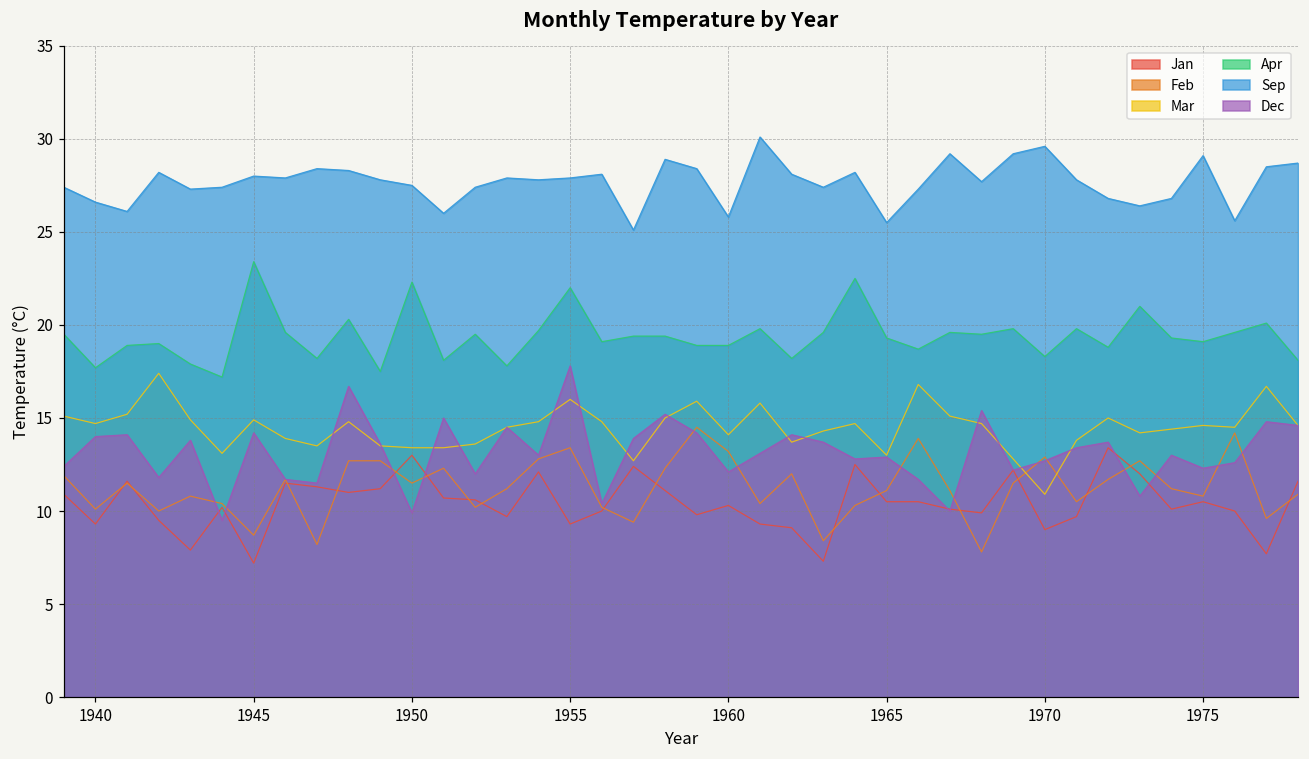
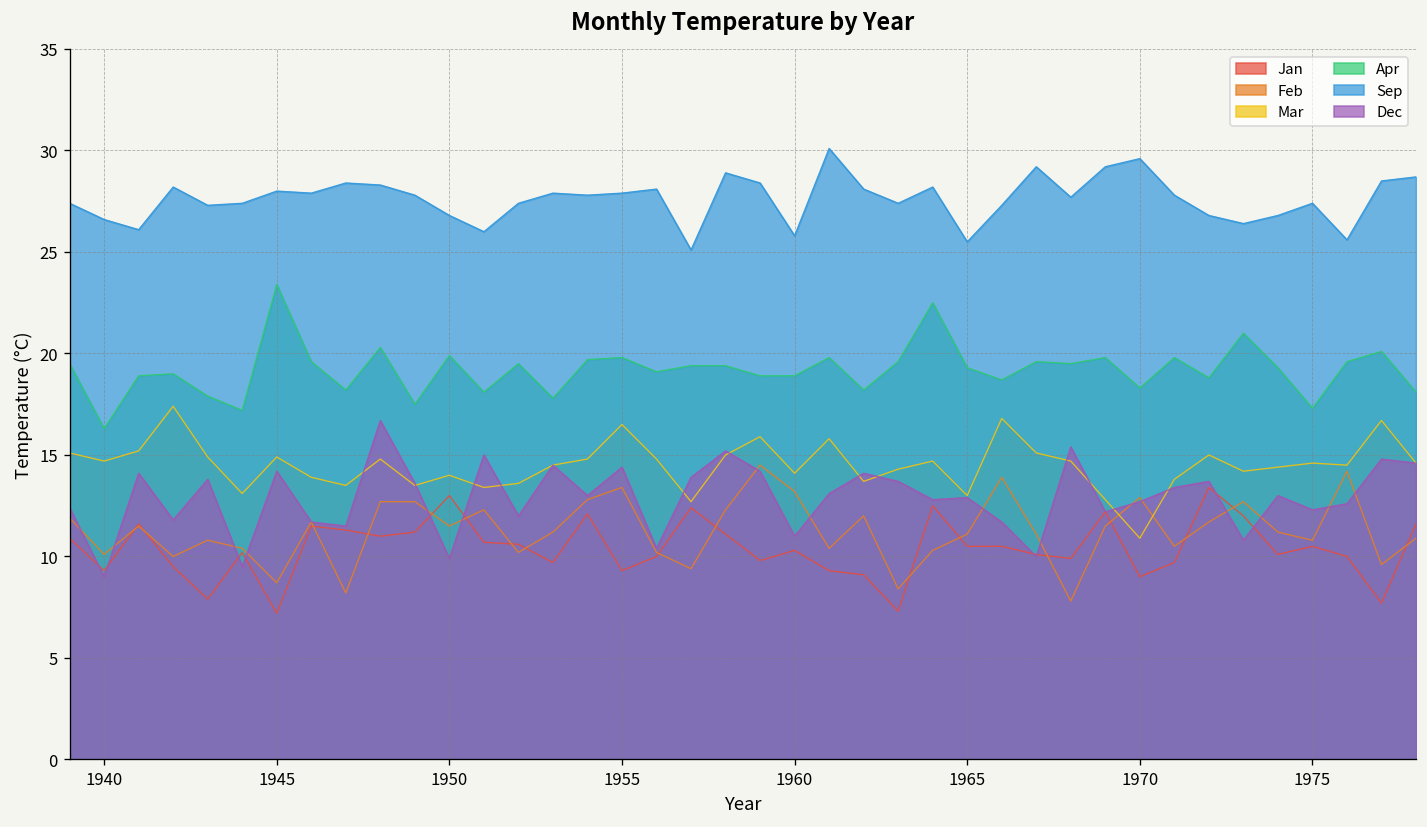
Apr, 1940: 17.7 -> 16.3
Dec, 1940: 14 -> 9
Mar, 1950: 13.4 -> 14.0
Apr, 1950: 22.3 -> 19.9
Sep, 1950: 27.5 -> 26.8
Mar, 1955: 16.0 -> 16.5
Apr, 1955: 22.0 -> 19.8
Dec, 1955: 17.8 -> 14.4
Dec, 1960: 12.1 -> 11.0
Apr, 1975: 19.1 -> 17.3
Sep, 1975: 29.1 -> 27.4
